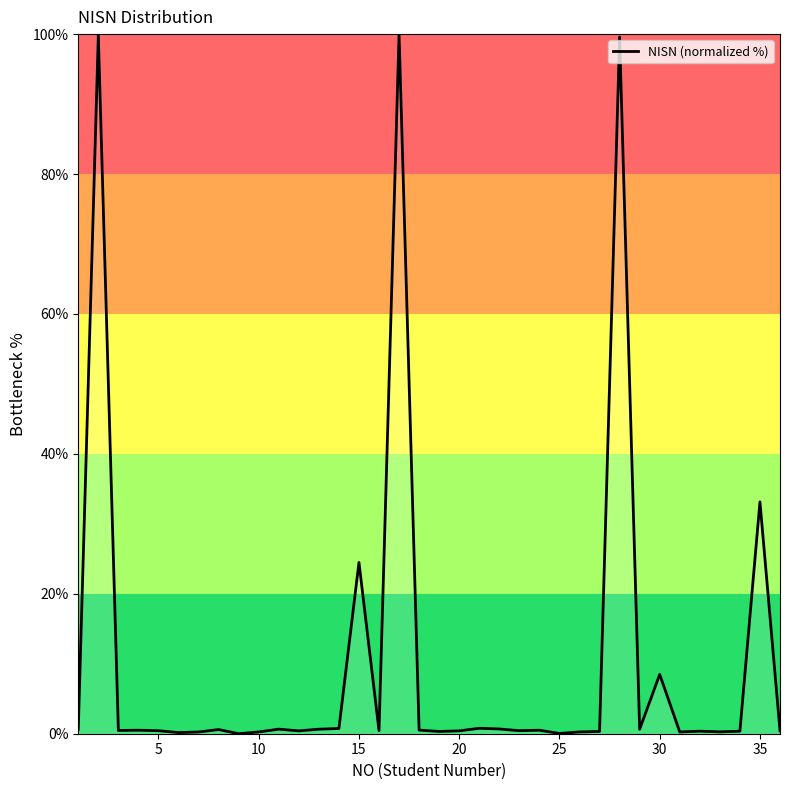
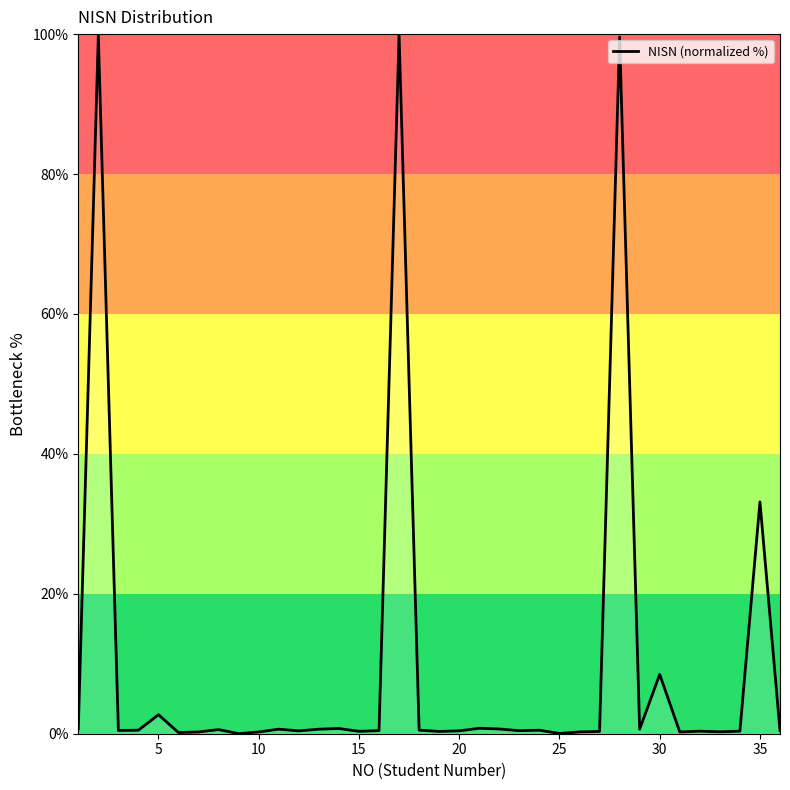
5: 0% -> 3%
15: 24% -> 0%
